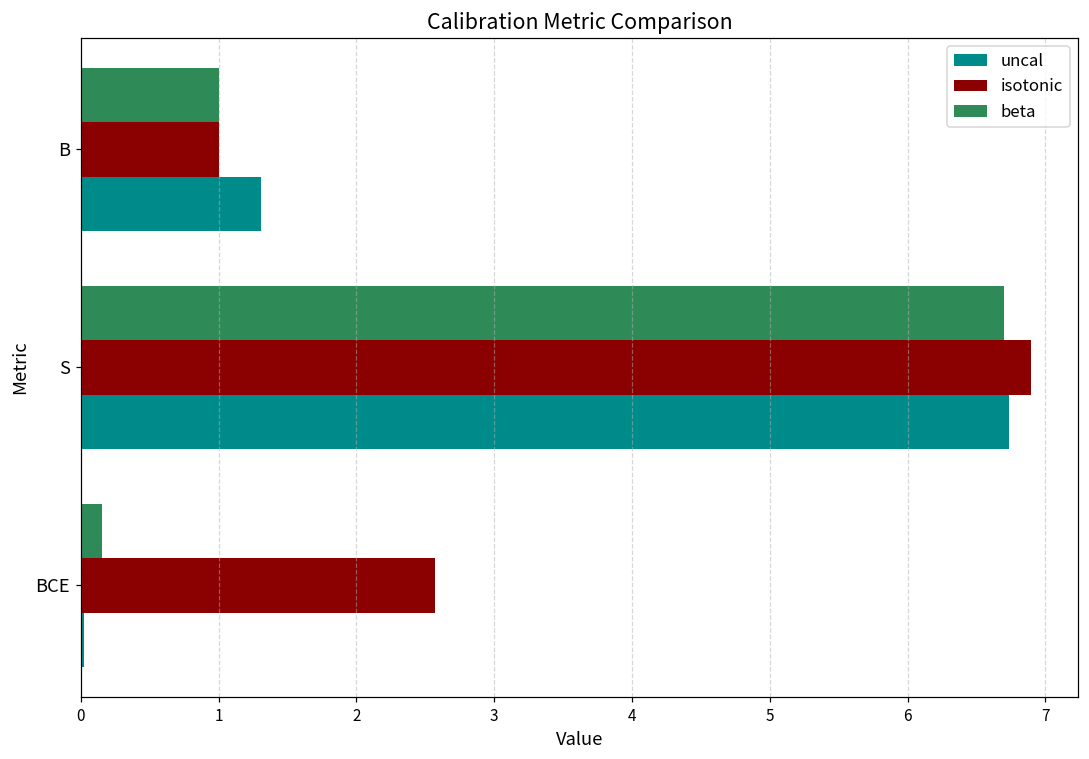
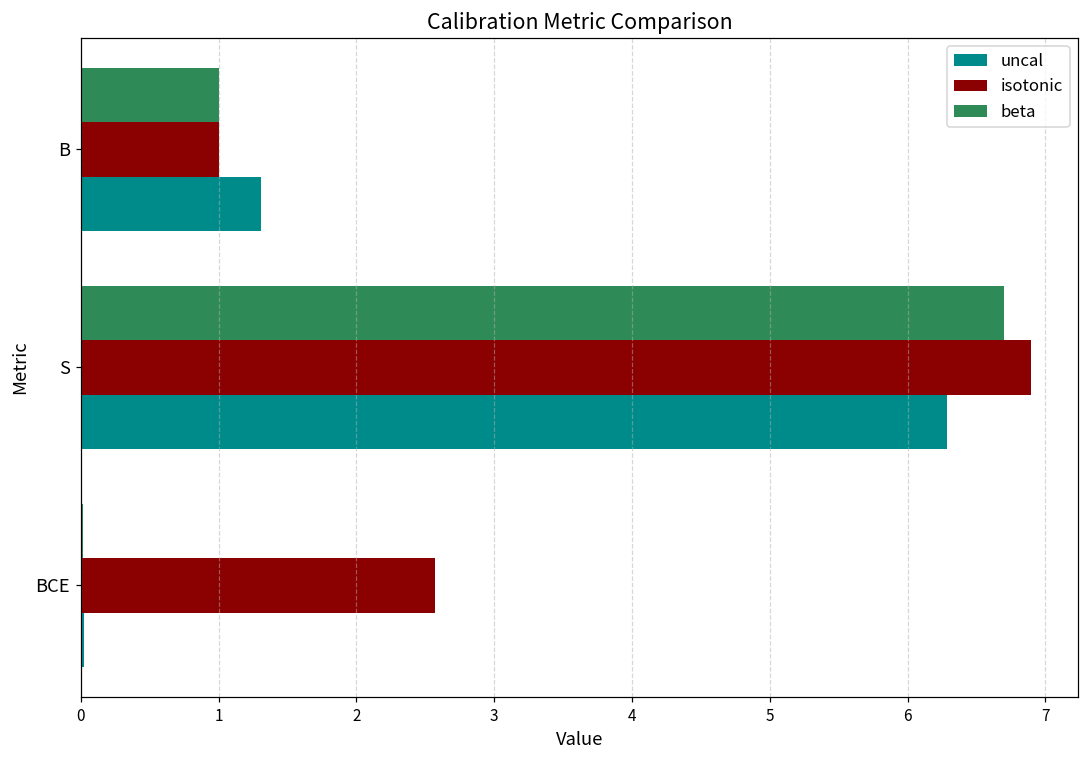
uncal, S: 6.73 -> 6.29
beta, BCE: 0.15 -> 0.02
